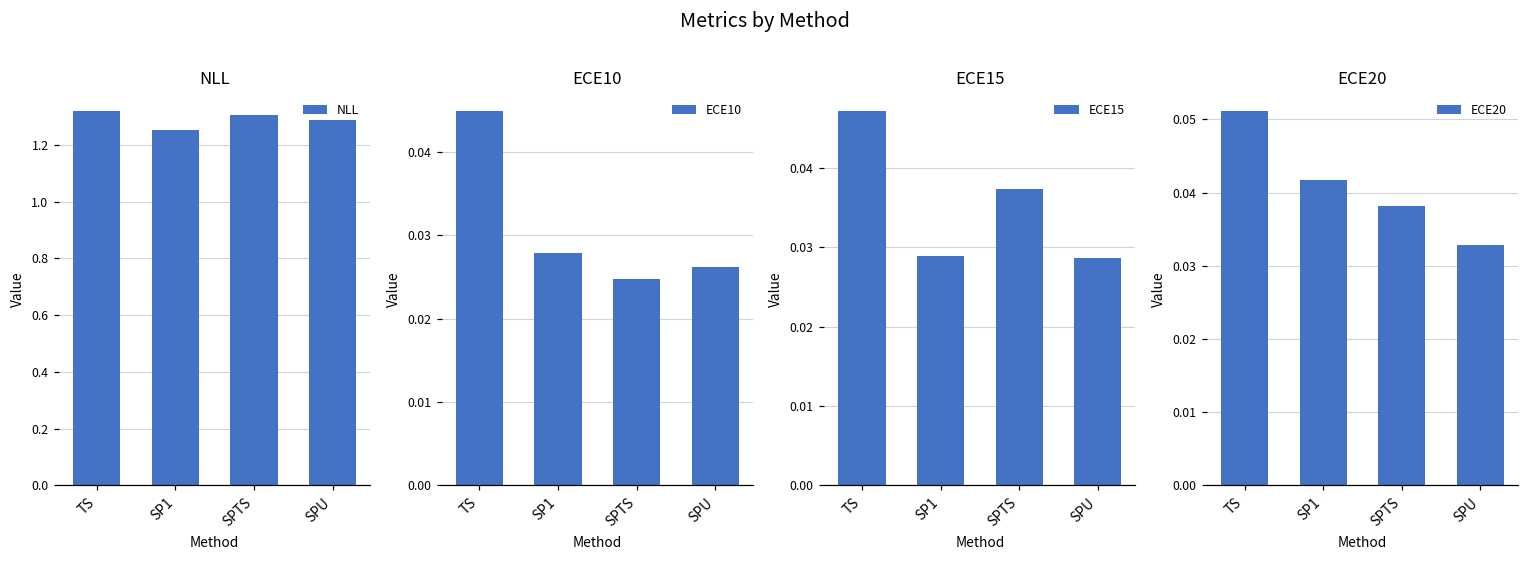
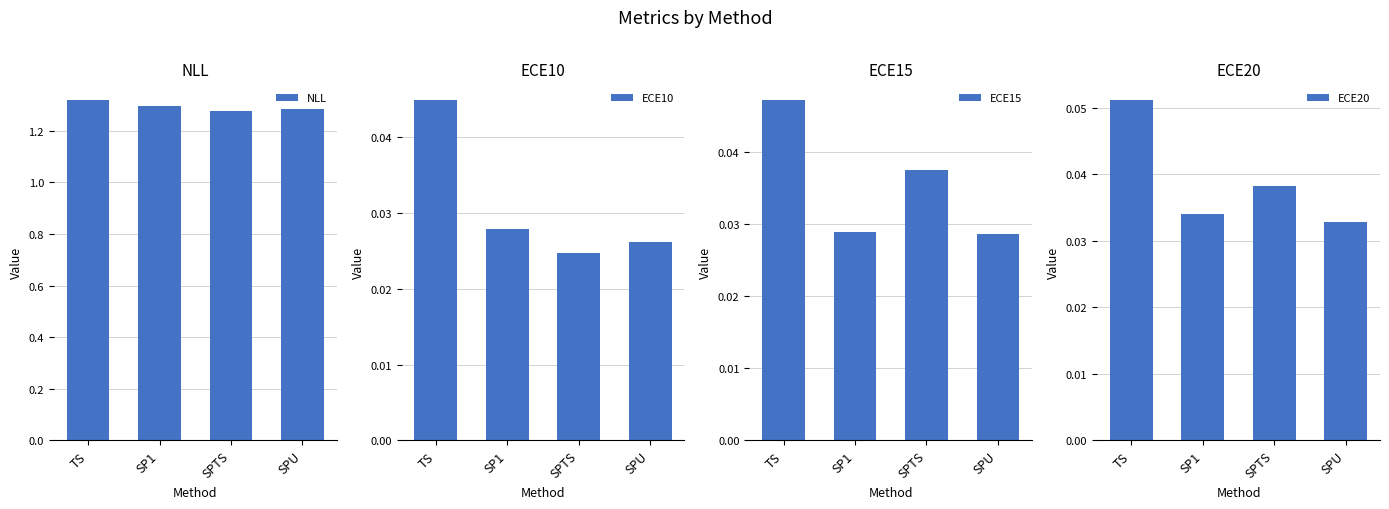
NLL, SP1: 1.25 -> 1.29
NLL, SPTS: 1.31 -> 1.28
ECE20, SP1: 0.042 -> 0.034
